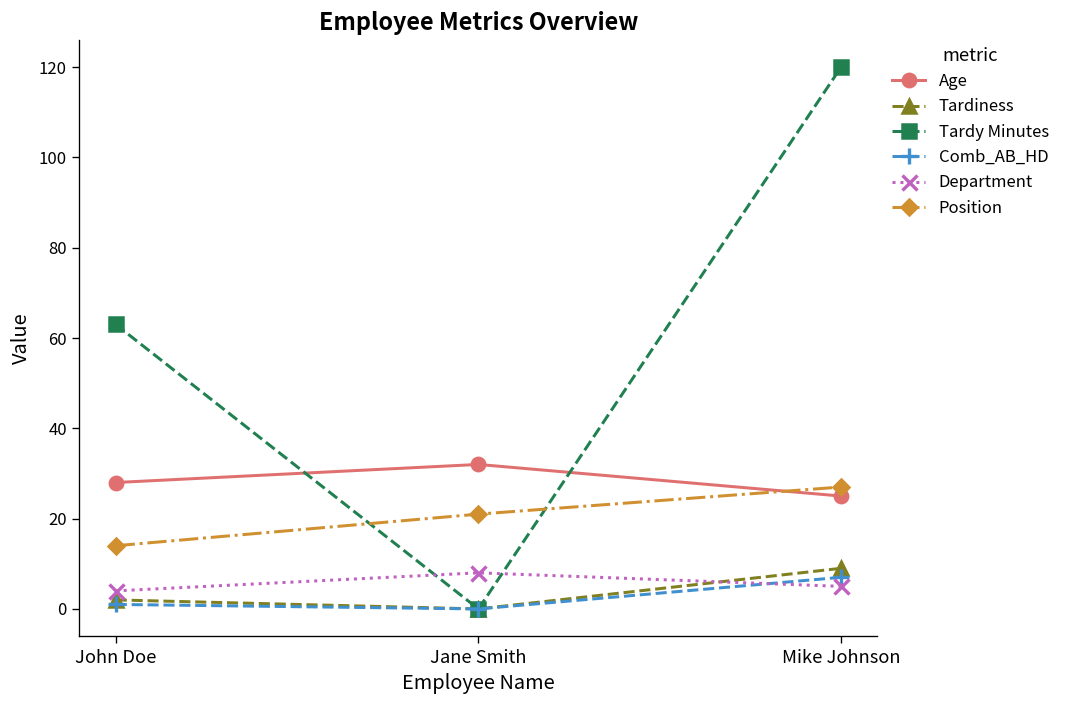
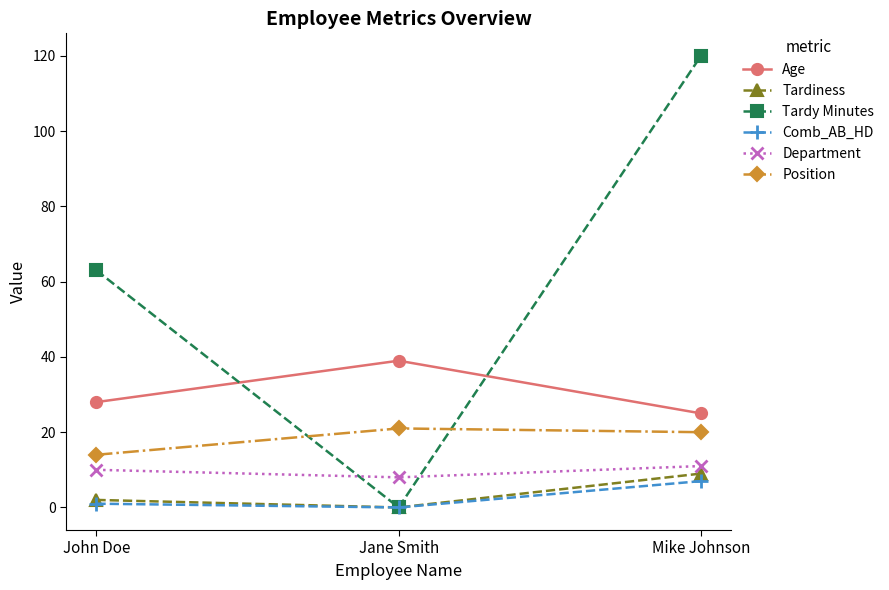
Department, John Doe: 4 -> 10
Age, Jane Smith: 32 -> 39
Department, Mike Johnson: 5 -> 11
Position, Mike Johnson: 27 -> 20
